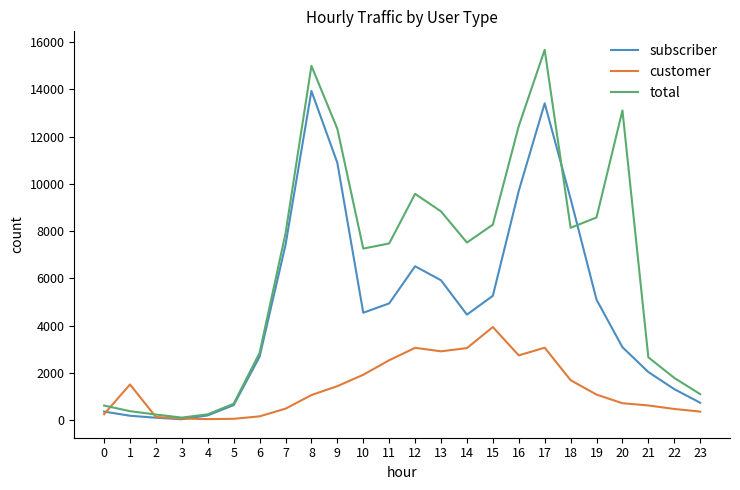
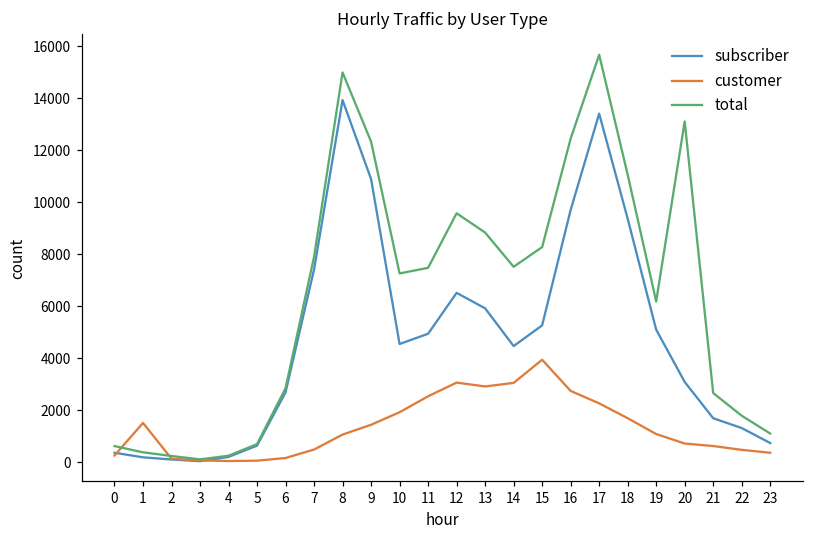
customer, 17: 3100 -> 2300
total, 18: 8100 -> 11100
total, 19: 8600 -> 6200
subscriber, 21: 2000 -> 1700
